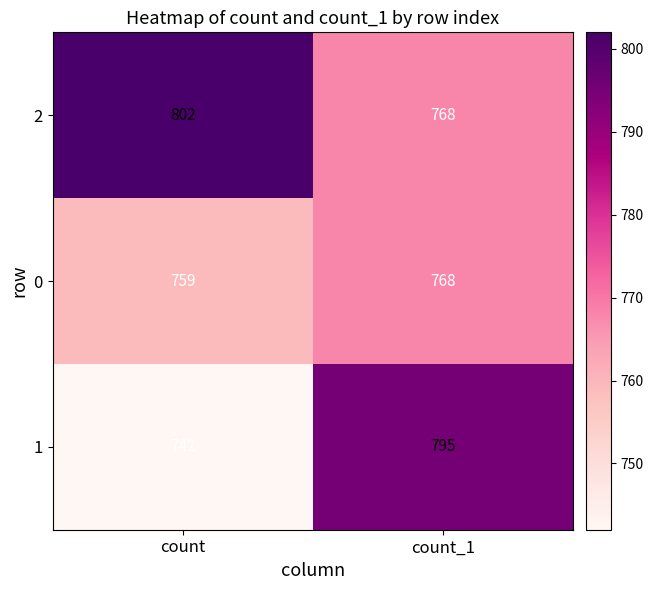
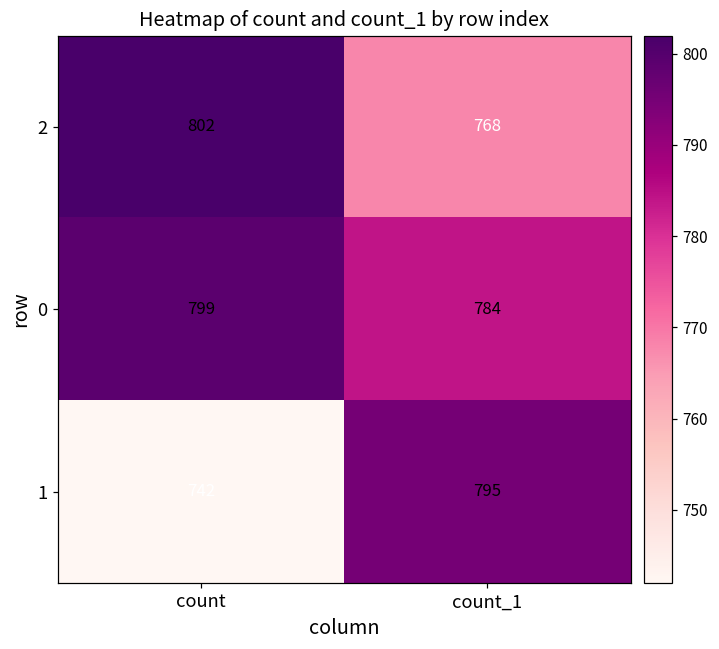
0, count: 759 -> 799
0, count_1: 768 -> 784
